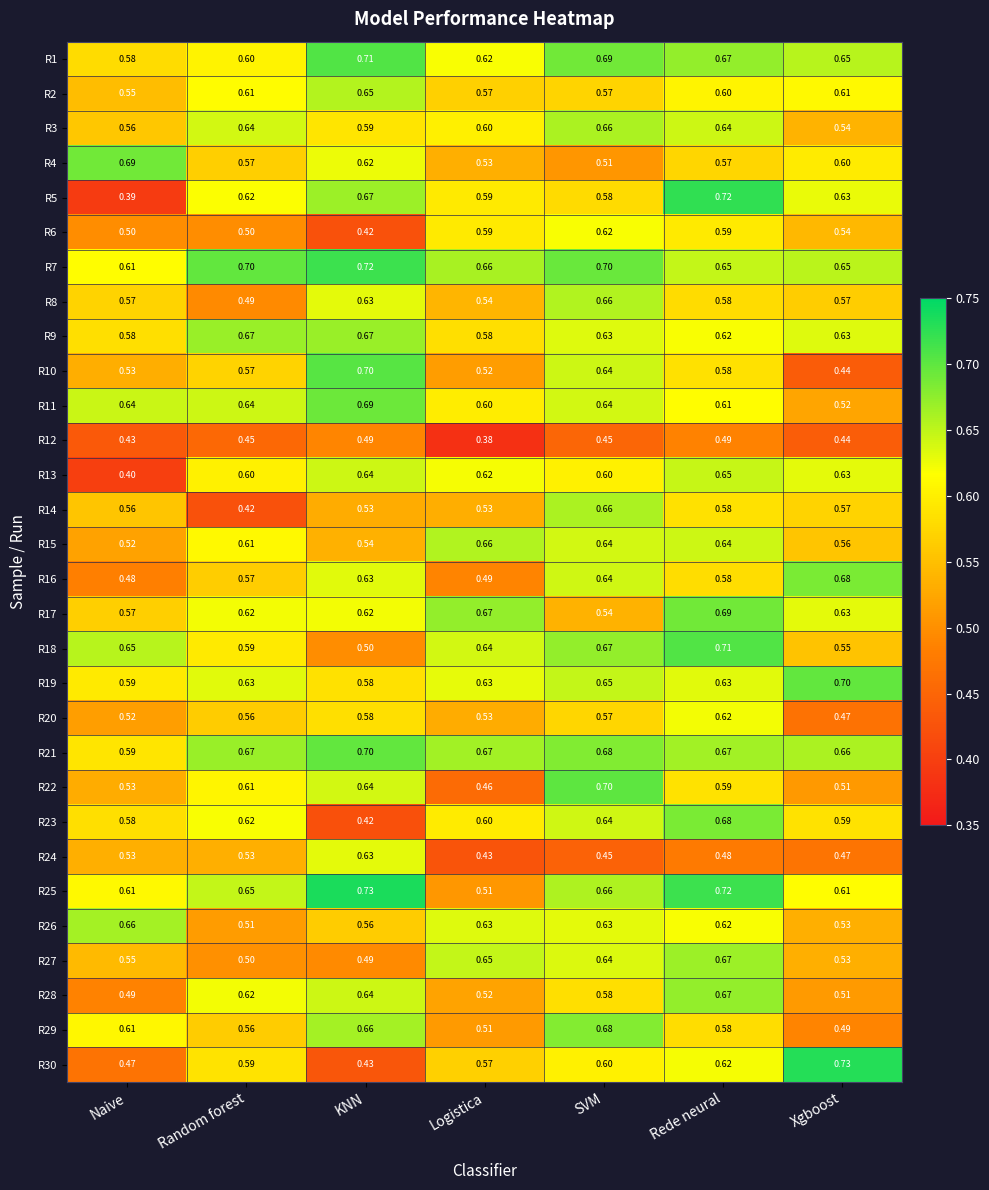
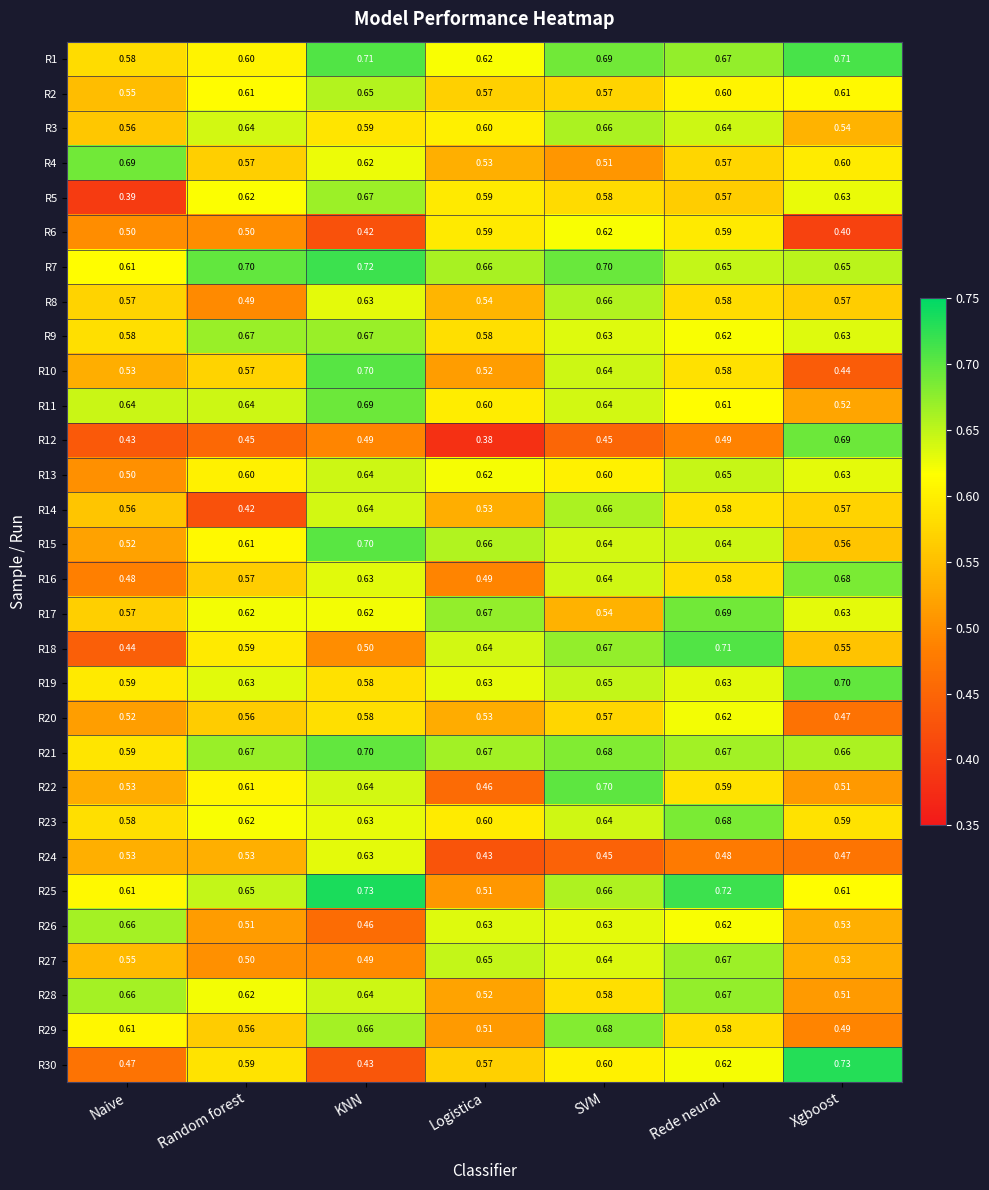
R1, Xgboost: 0.65 -> 0.71
R5, Rede neural: 0.72 -> 0.57
R6, Xgboost: 0.54 -> 0.40
R12, Xgboost: 0.44 -> 0.69
R13, Naive: 0.40 -> 0.50
R14, KNN: 0.53 -> 0.64
R15, KNN: 0.54 -> 0.70
R18, Naive: 0.65 -> 0.44
R23, KNN: 0.42 -> 0.63
R26, KNN: 0.56 -> 0.46
R28, Naive: 0.49 -> 0.66
